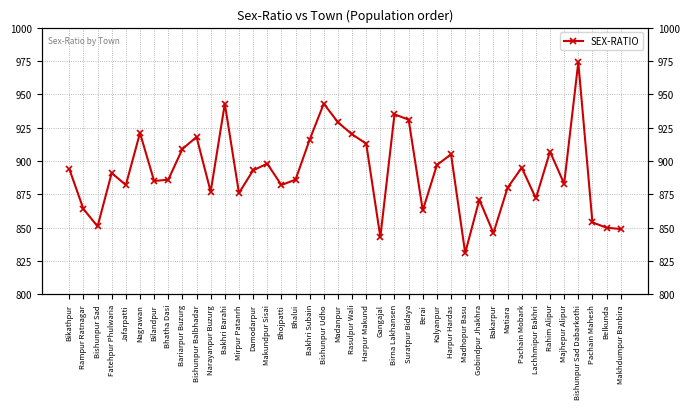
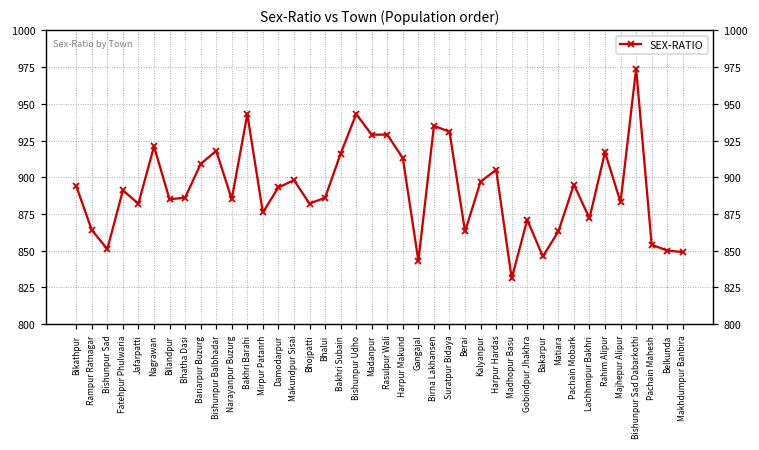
Narayanpur Buzurg: 877 -> 885
Rasulpur Wali: 920 -> 929
Matiara: 880 -> 863
Rahim Alipur: 907 -> 917
